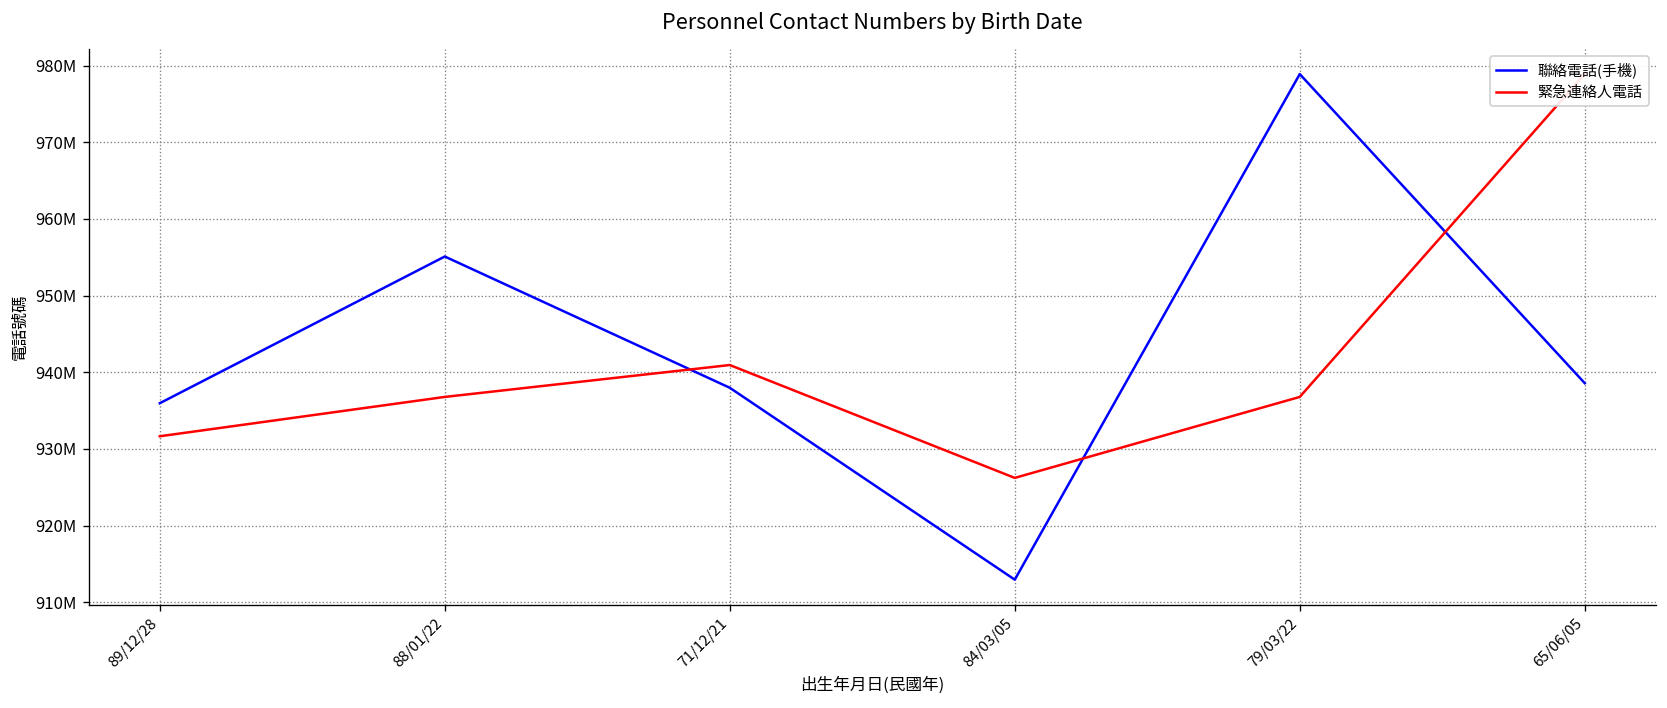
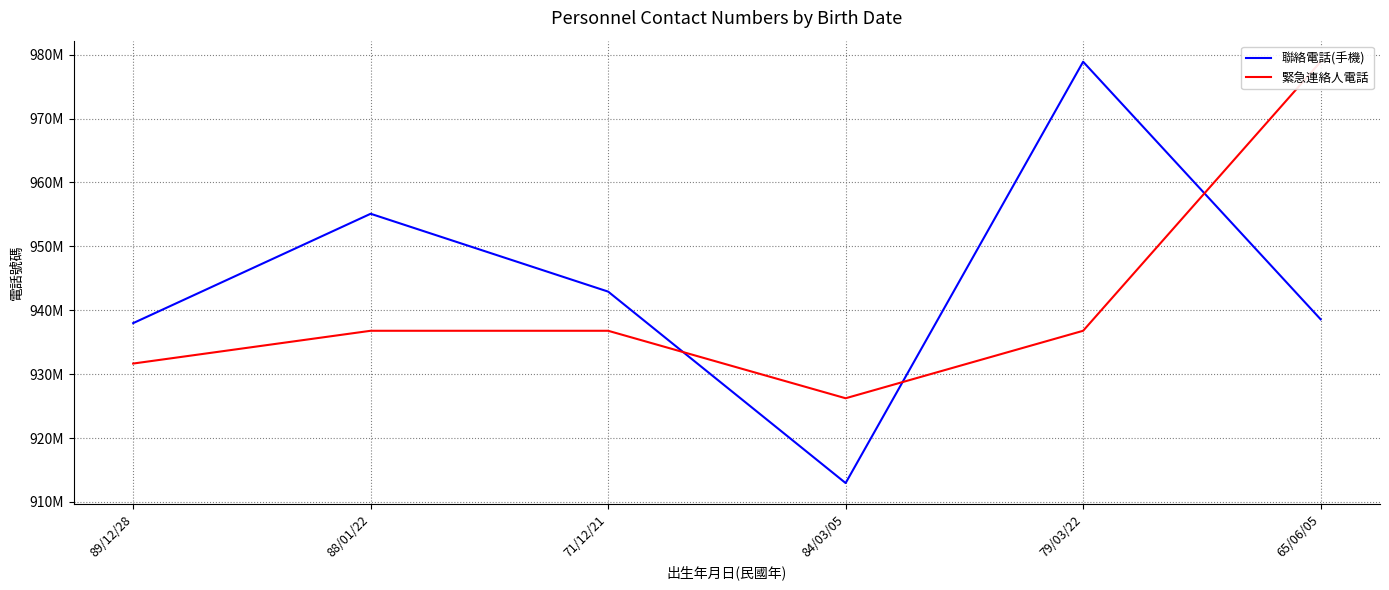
聯絡電話(手機), 89/12/28: 936000000 -> 938000000
聯絡電話(手機), 71/12/21: 938000000 -> 943000000
緊急連絡人電話, 71/12/21: 941000000 -> 937000000
